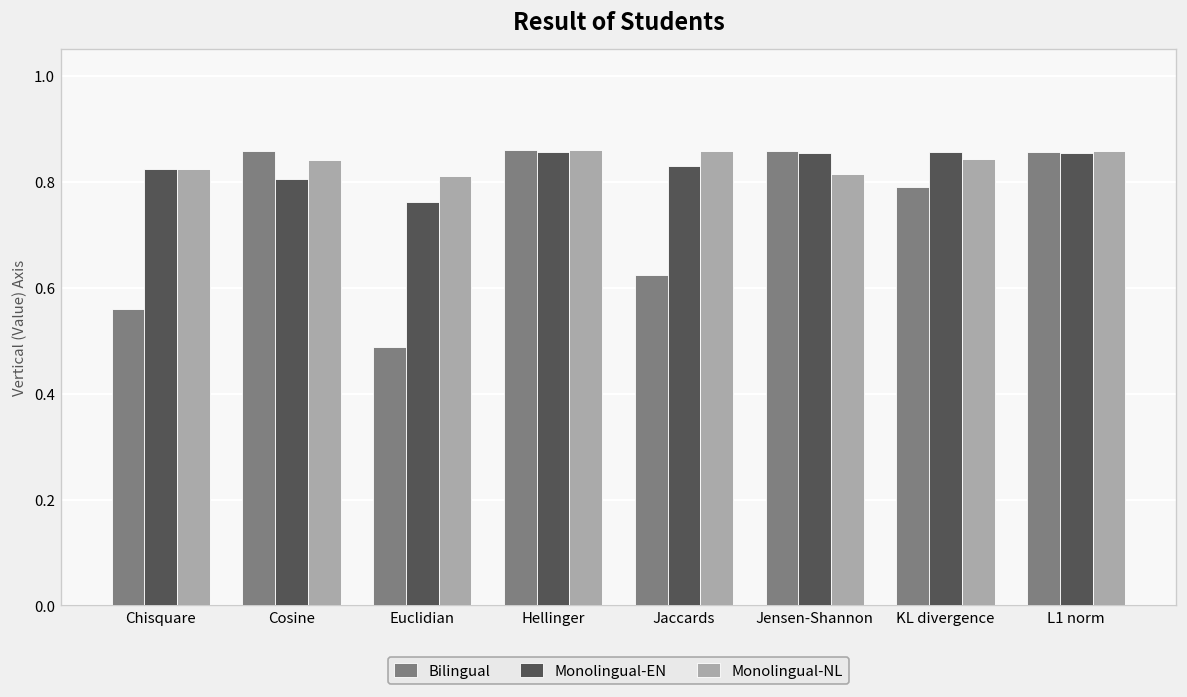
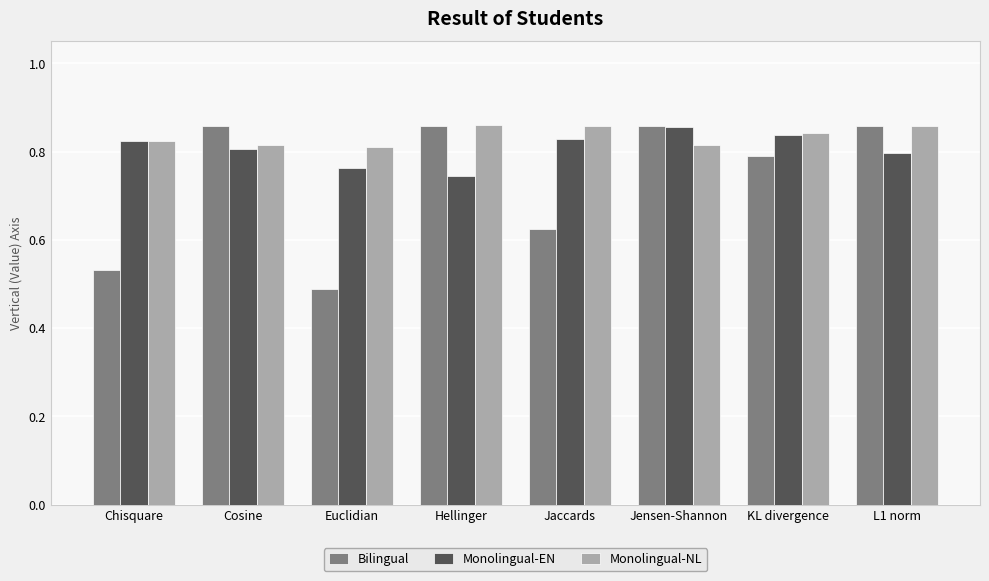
Bilingual, Chisquare: 0.56 -> 0.53
Monolingual-NL, Cosine: 0.84 -> 0.82
Monolingual-EN, Hellinger: 0.86 -> 0.75
Monolingual-EN, KL divergence: 0.86 -> 0.84
Monolingual-EN, L1 norm: 0.85 -> 0.80
